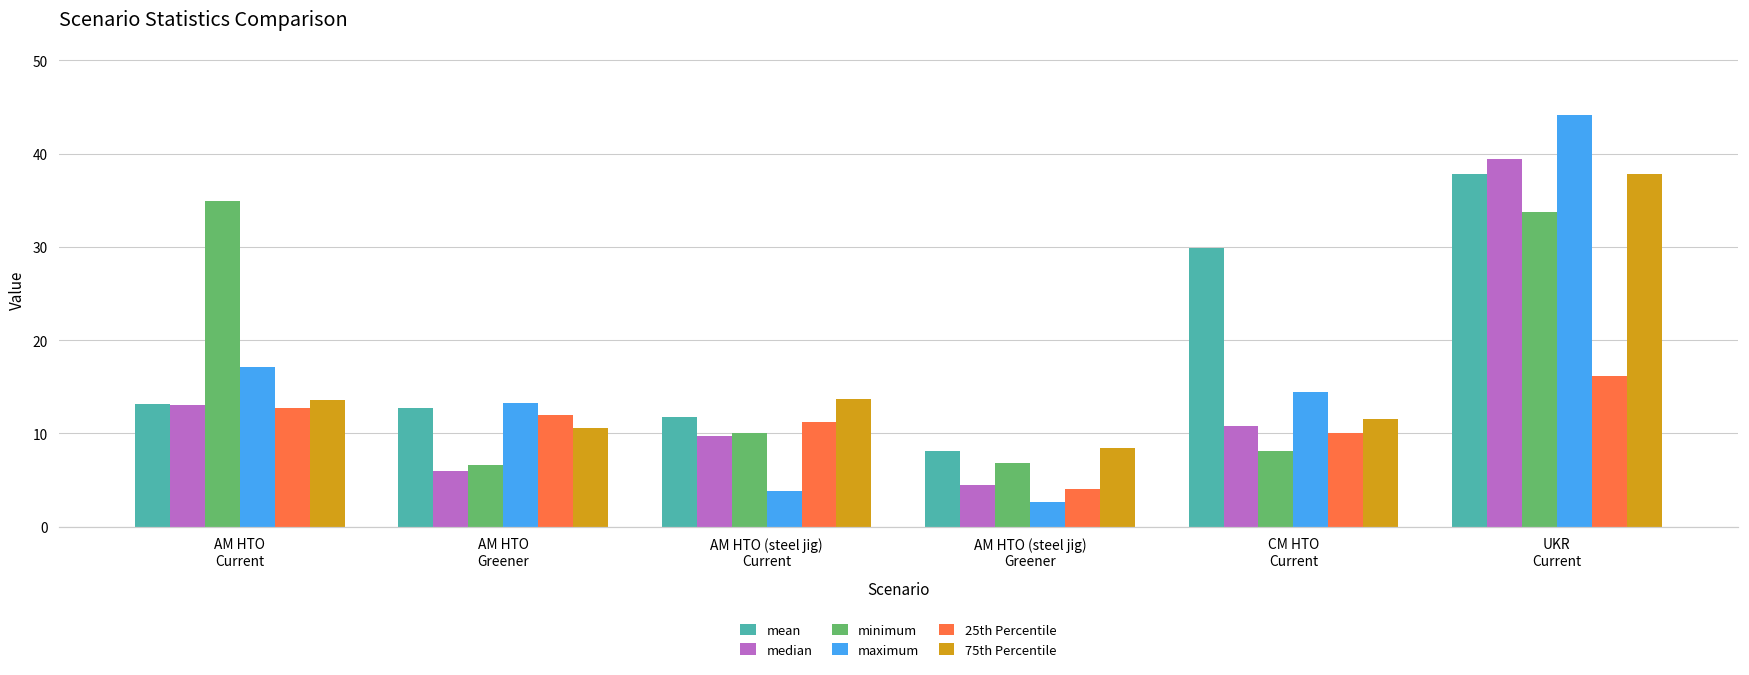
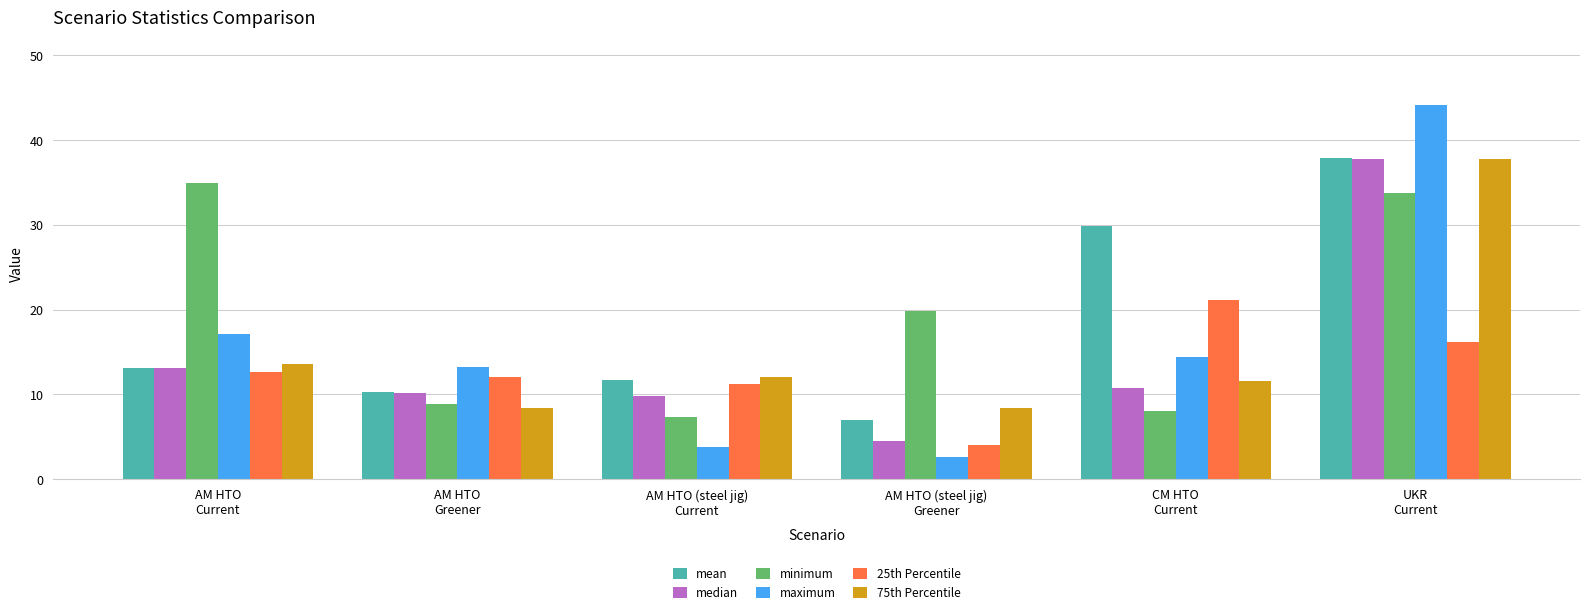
mean, AM HTO Greener: 13 -> 10
median, AM HTO Greener: 6 -> 10
minimum, AM HTO Greener: 7 -> 9
75th Percentile, AM HTO Greener: 11 -> 8
minimum, AM HTO (steel jig) Current: 10 -> 7
75th Percentile, AM HTO (steel jig) Current: 14 -> 12
mean, AM HTO (steel jig) Greener: 8 -> 7
minimum, AM HTO (steel jig) Greener: 7 -> 20
25th Percentile, CM HTO Current: 10 -> 21
median, UKR Current: 39 -> 38
